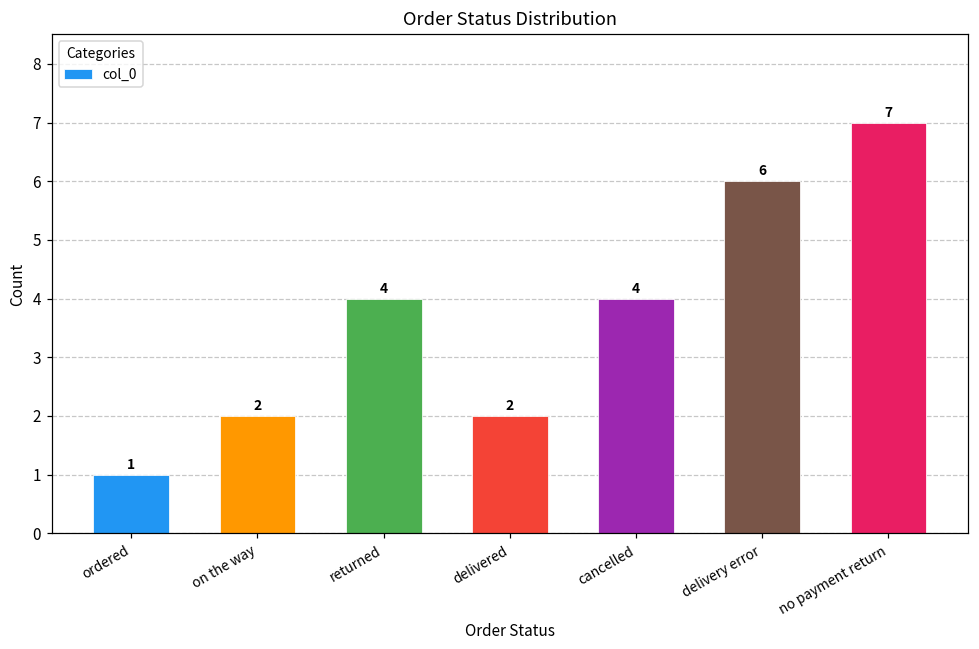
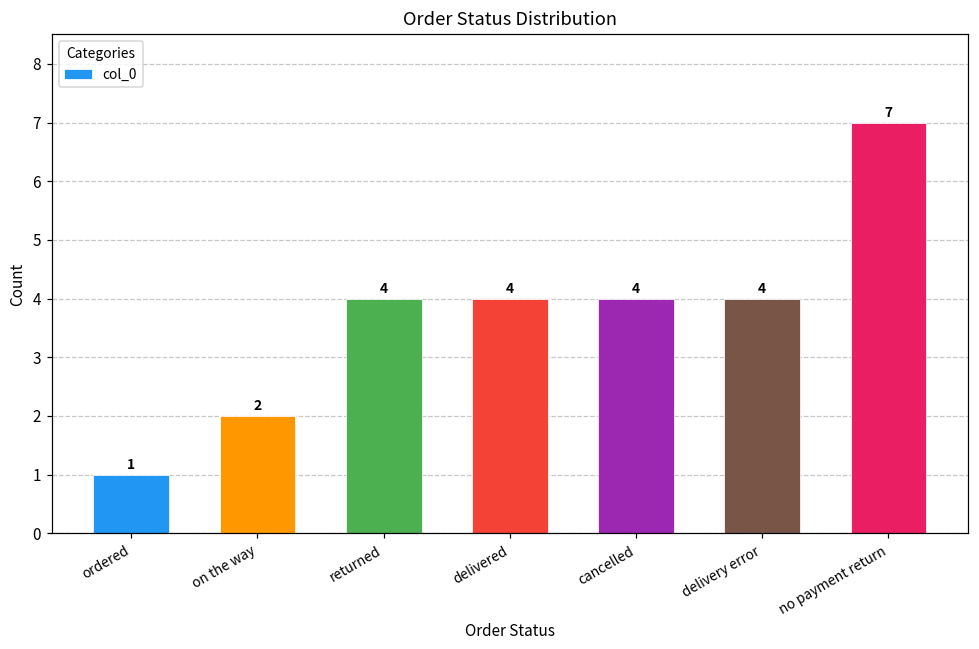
delivered: 2 -> 4
delivery error: 6 -> 4
